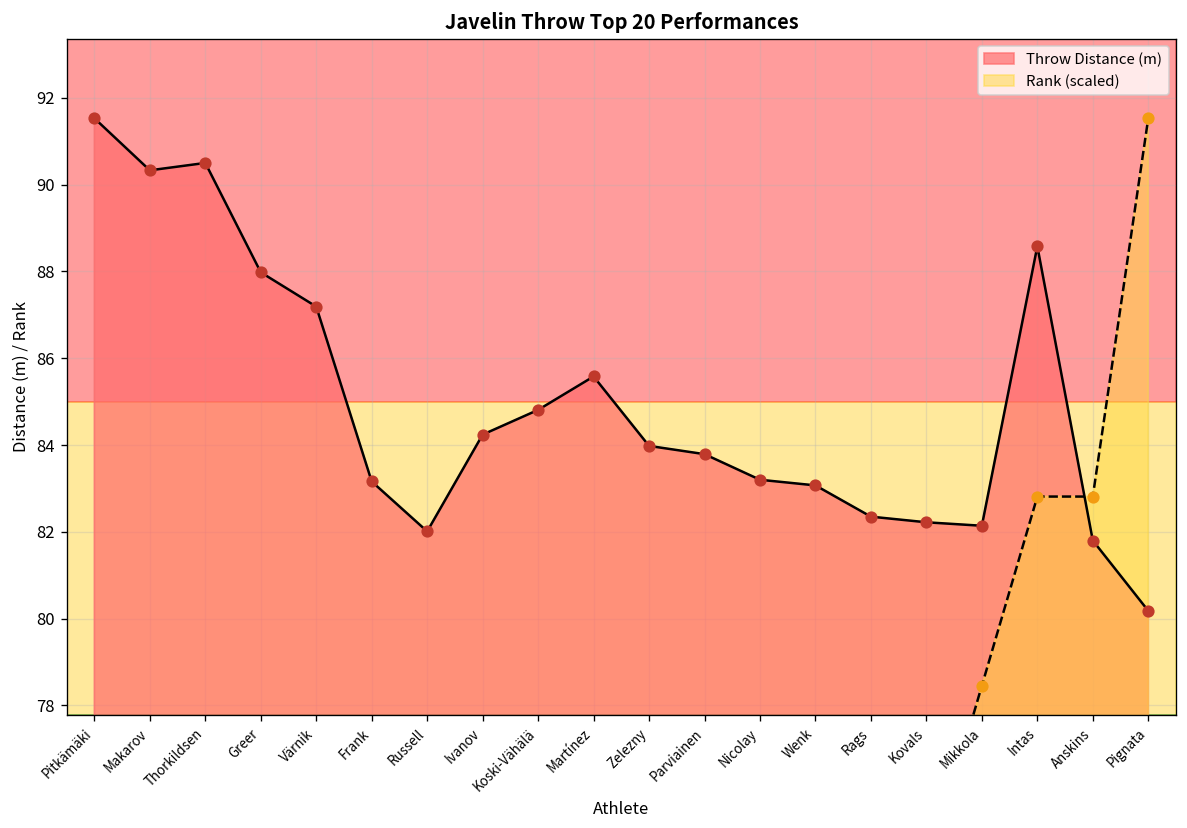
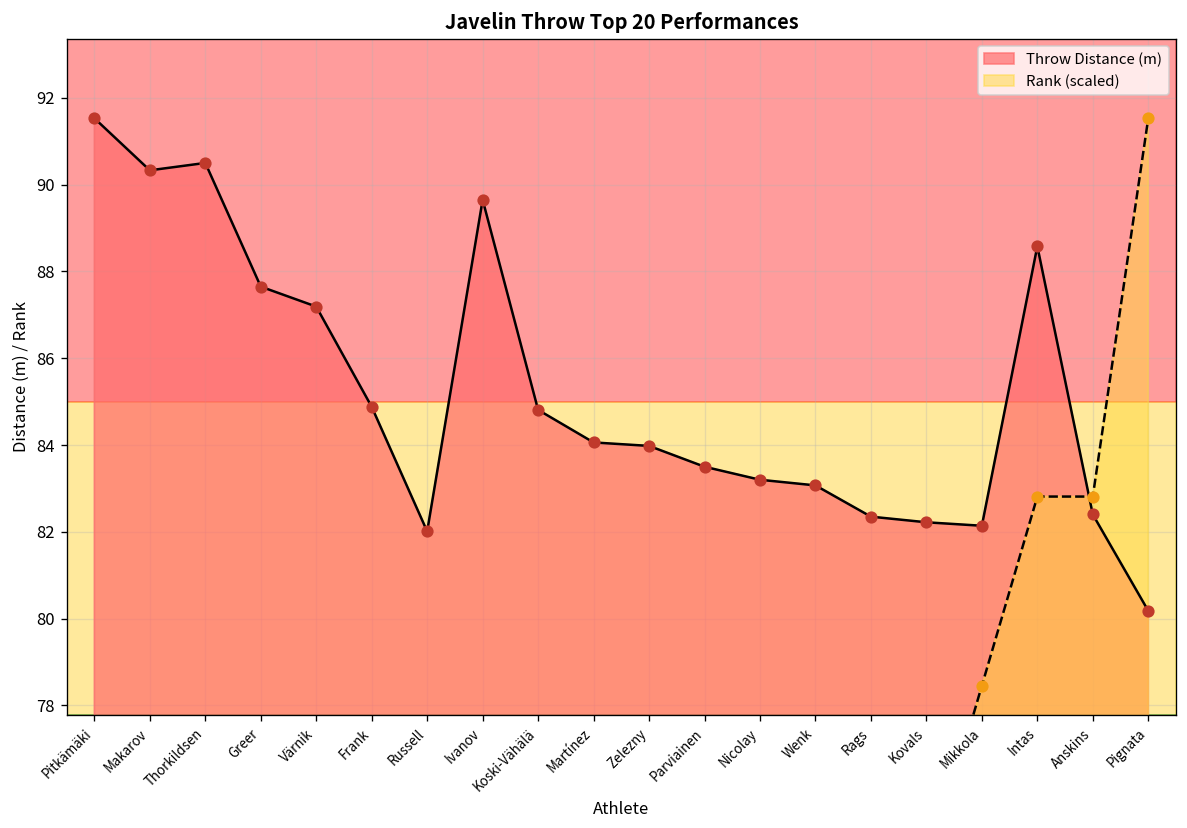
Throw Distance (m), Greer: 88.0 -> 87.7
Throw Distance (m), Frank: 83.2 -> 84.9
Throw Distance (m), Ivanov: 84.2 -> 89.7
Throw Distance (m), Martínez: 85.6 -> 84.1
Throw Distance (m), Parviainen: 83.8 -> 83.5
Throw Distance (m), Anskins: 81.8 -> 82.4
